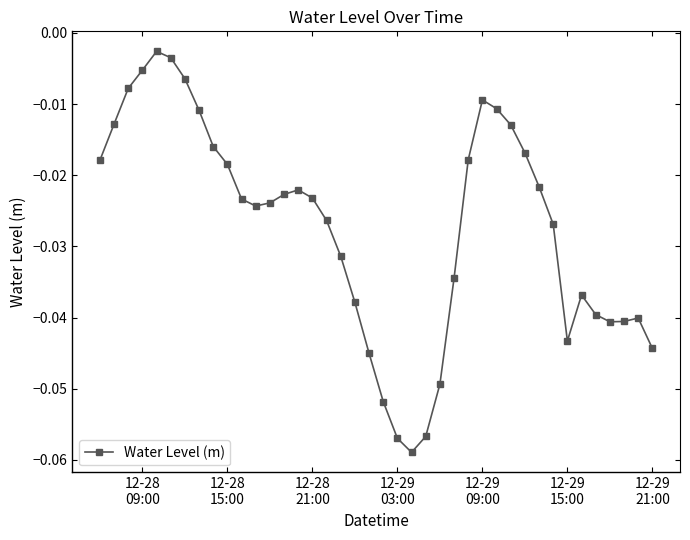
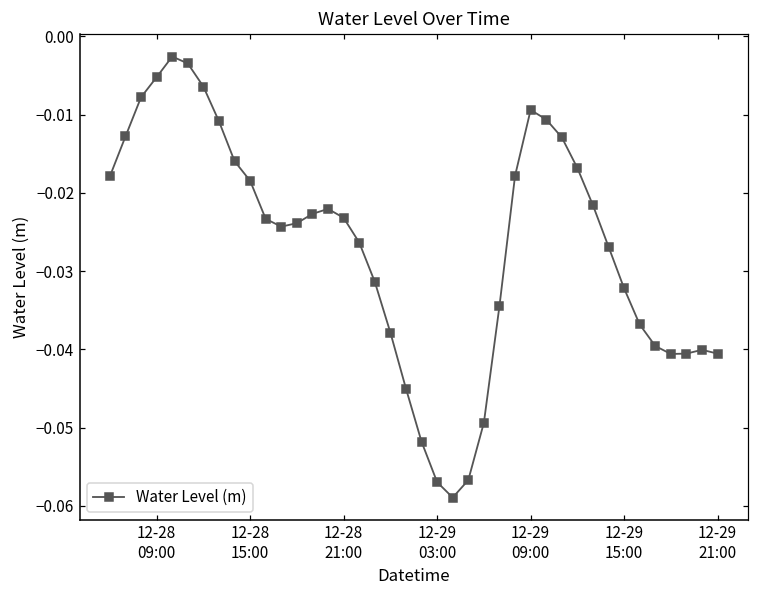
12-29 15:00: -0.043 -> -0.032
12-29 21:00: -0.044 -> -0.041
